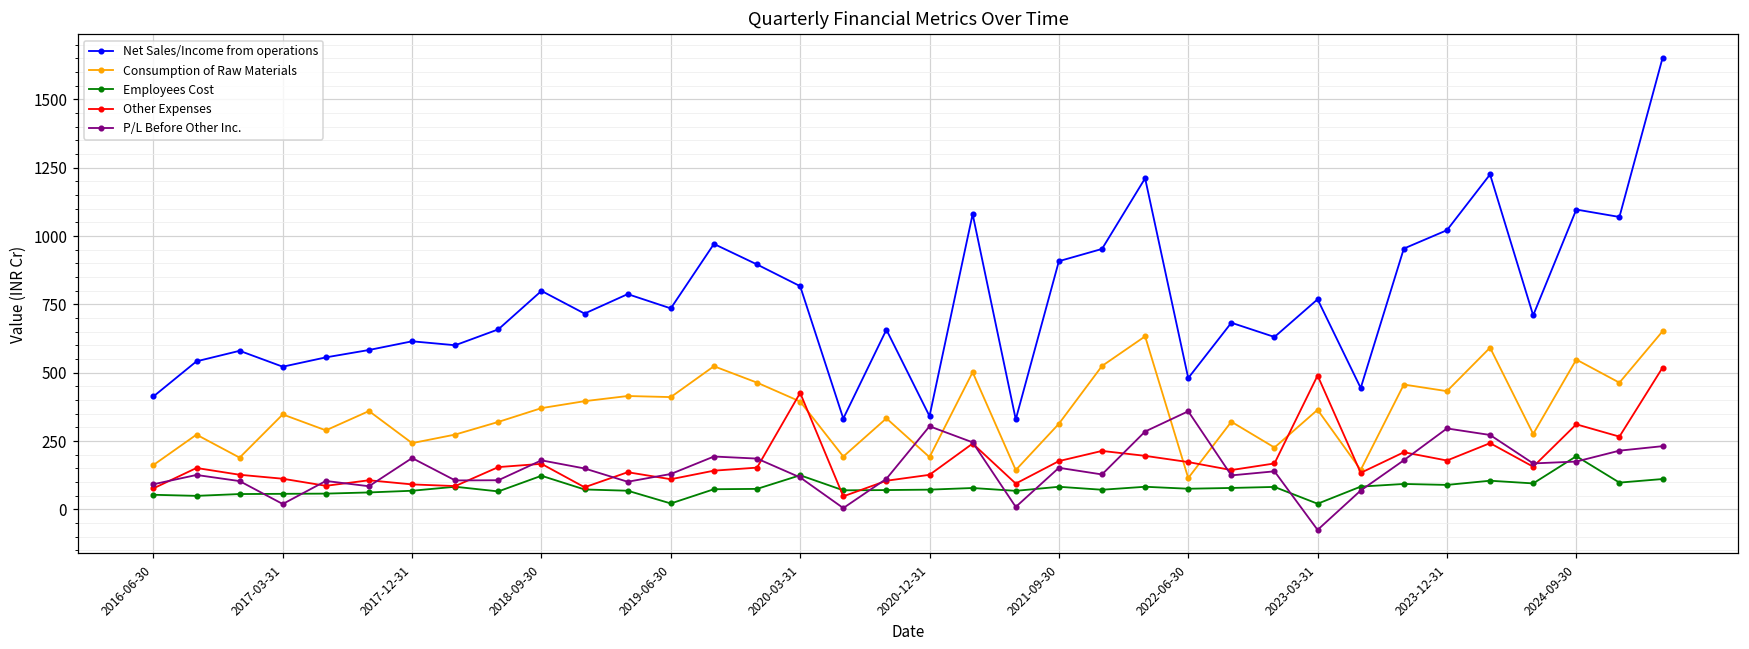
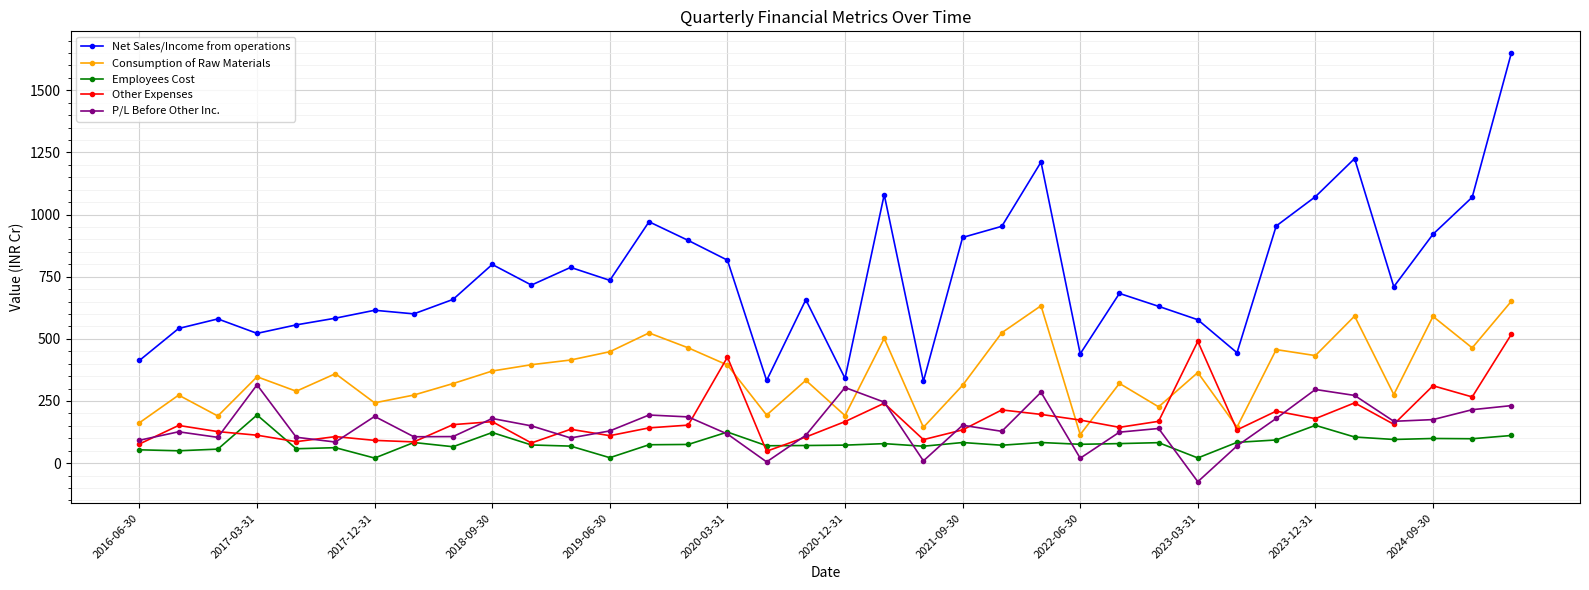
Employees Cost, 2017-03-31: 60 -> 190
P/L Before Other Inc., 2017-03-31: 20 -> 320
Employees Cost, 2017-12-31: 70 -> 20
Consumption of Raw Materials, 2019-06-30: 410 -> 450
Other Expenses, 2020-12-31: 130 -> 170
Other Expenses, 2021-09-30: 180 -> 130
Net Sales/Income from operations, 2022-06-30: 480 -> 440
P/L Before Other Inc., 2022-06-30: 360 -> 20
Net Sales/Income from operations, 2023-03-31: 770 -> 580
Net Sales/Income from operations, 2023-12-31: 1020 -> 1070
Employees Cost, 2023-12-31: 90 -> 150
Net Sales/Income from operations, 2024-09-30: 1100 -> 920
Consumption of Raw Materials, 2024-09-30: 550 -> 590
Employees Cost, 2024-09-30: 190 -> 100
